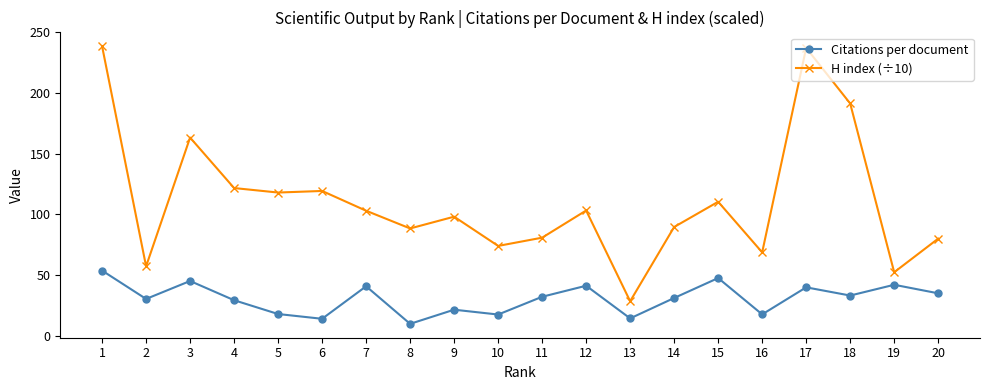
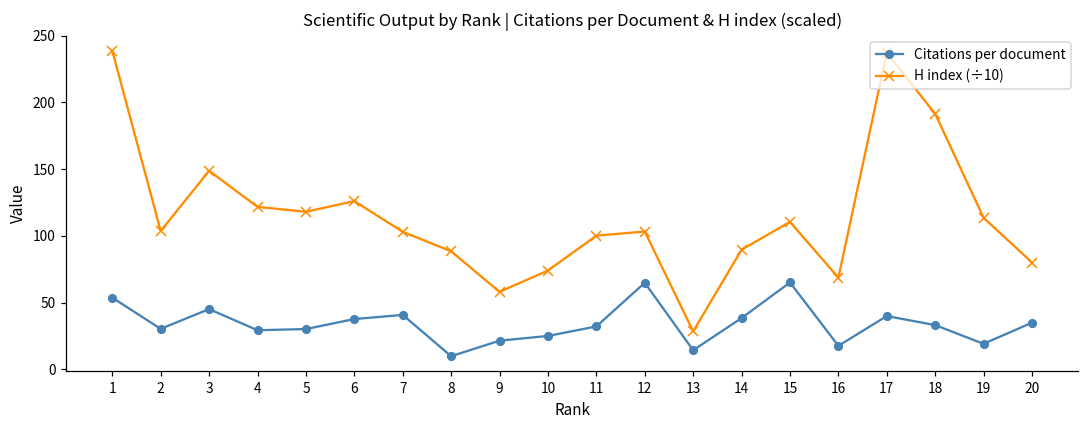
H index (÷10), 2: 57 -> 104
H index (÷10), 3: 163 -> 149
Citations per document, 5: 18 -> 30
Citations per document, 6: 14 -> 38
H index (÷10), 6: 119 -> 126
H index (÷10), 9: 98 -> 58
Citations per document, 10: 17 -> 25
H index (÷10), 11: 81 -> 100
Citations per document, 12: 41 -> 65
Citations per document, 14: 31 -> 38
Citations per document, 15: 48 -> 65
Citations per document, 19: 42 -> 19
H index (÷10), 19: 52 -> 114
